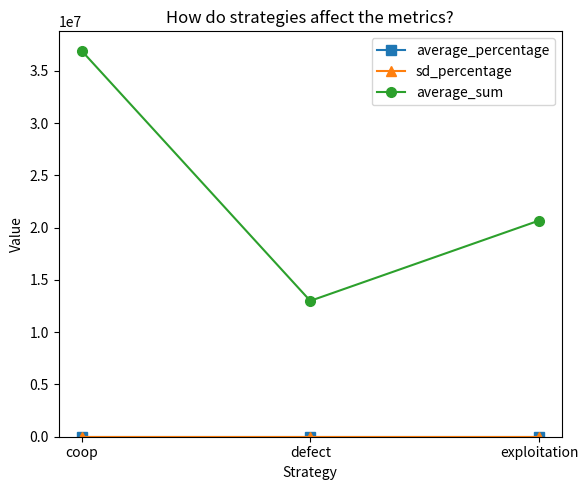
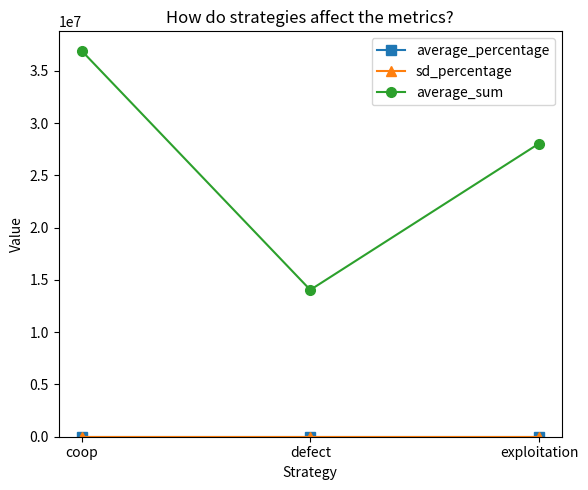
average_sum, defect: 13000000 -> 14000000
average_sum, exploitation: 20700000 -> 28100000
